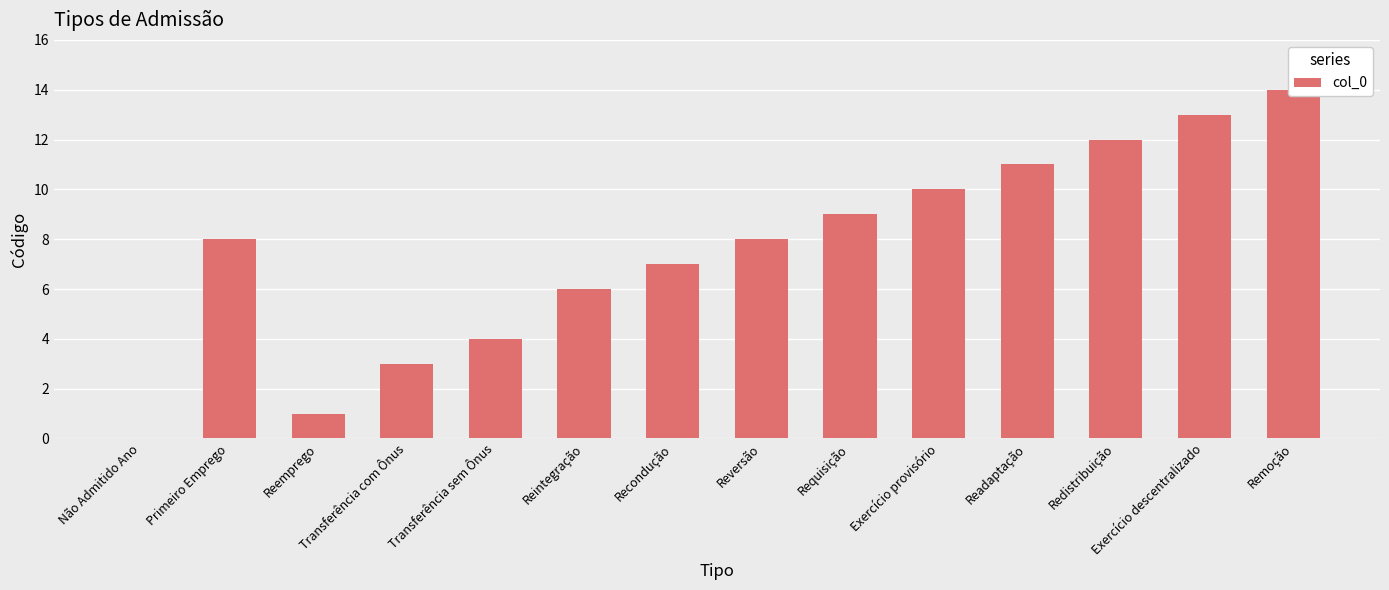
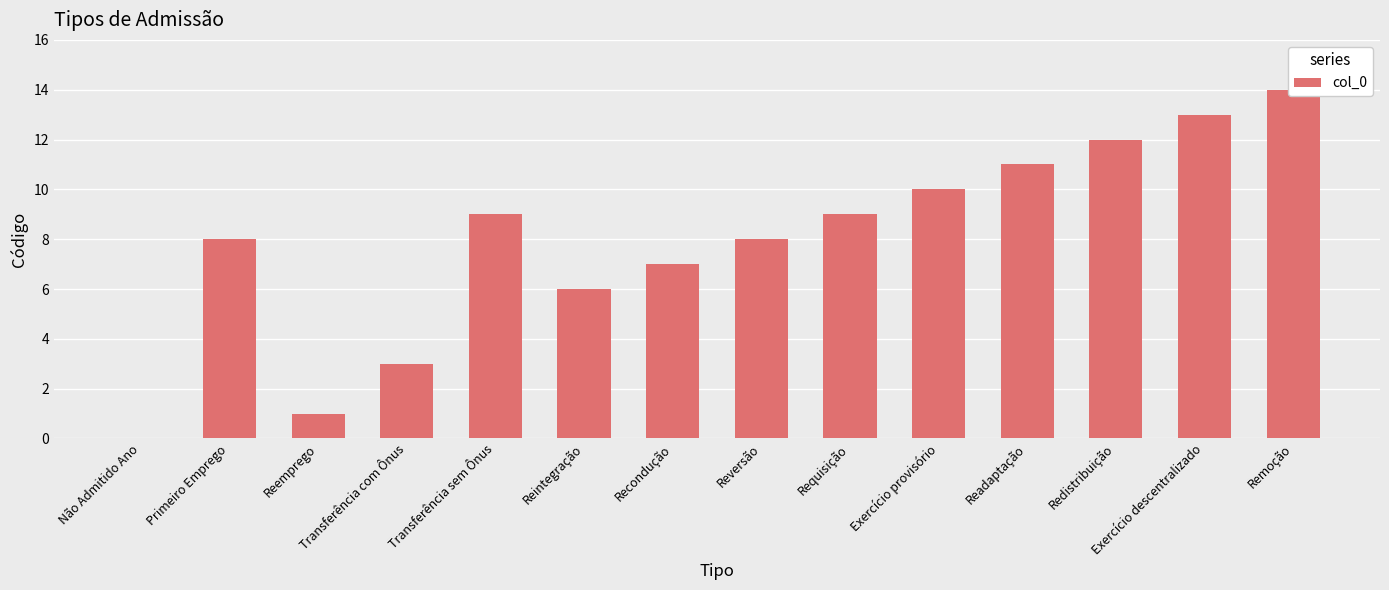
Transferência sem Ônus: 4 -> 9
